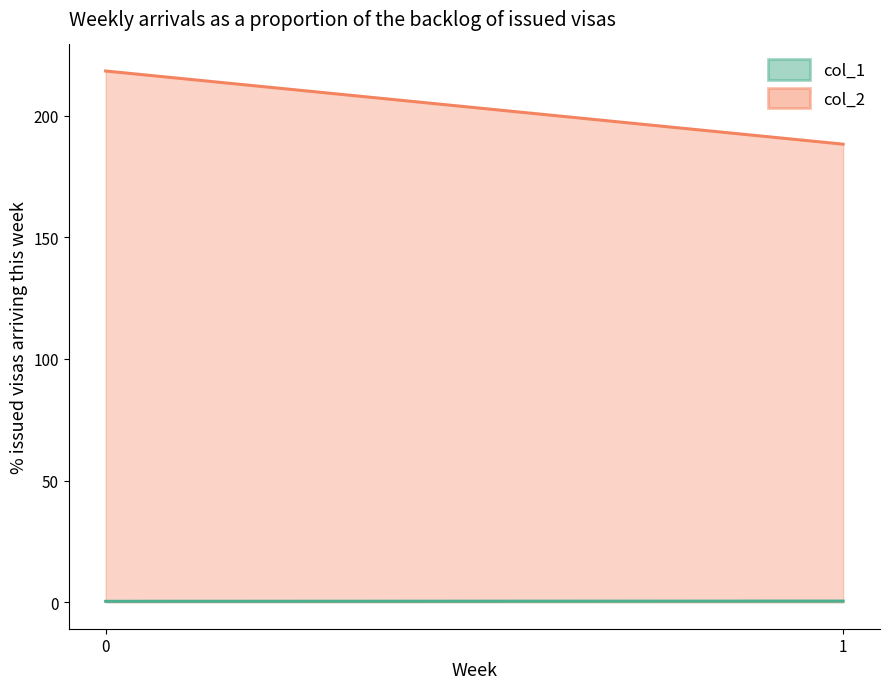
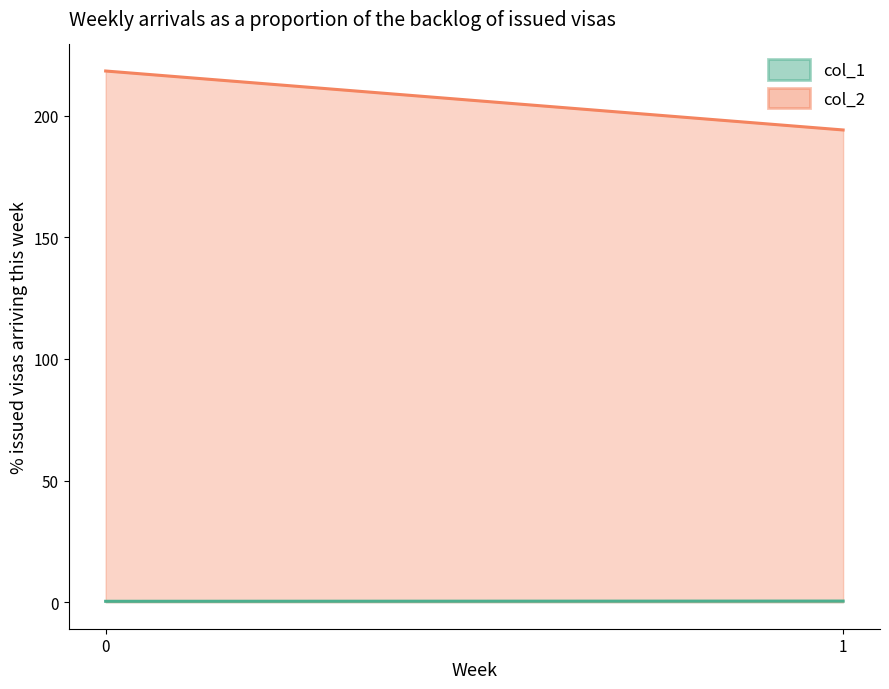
col_2, 1: 188 -> 194
